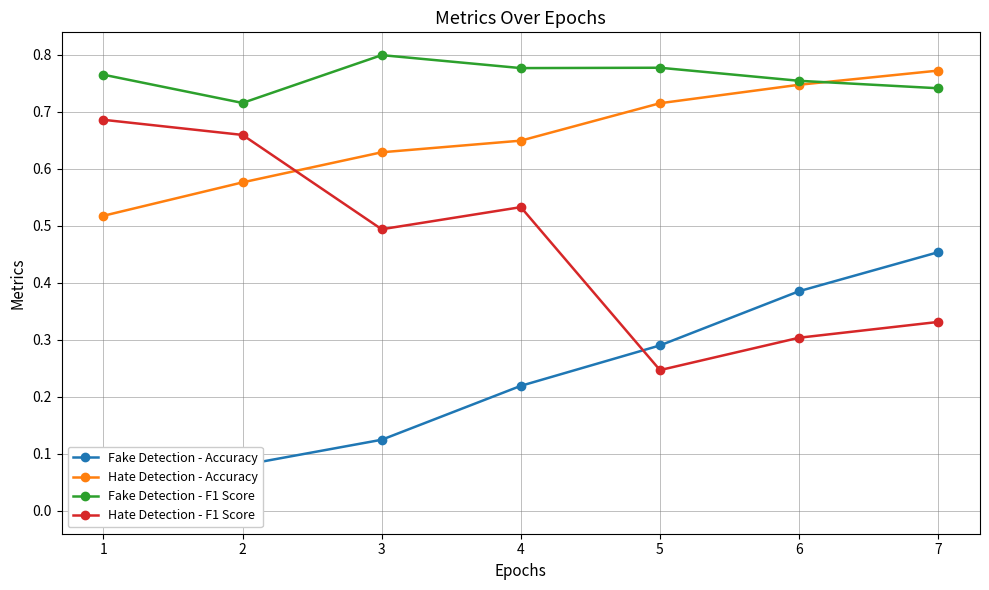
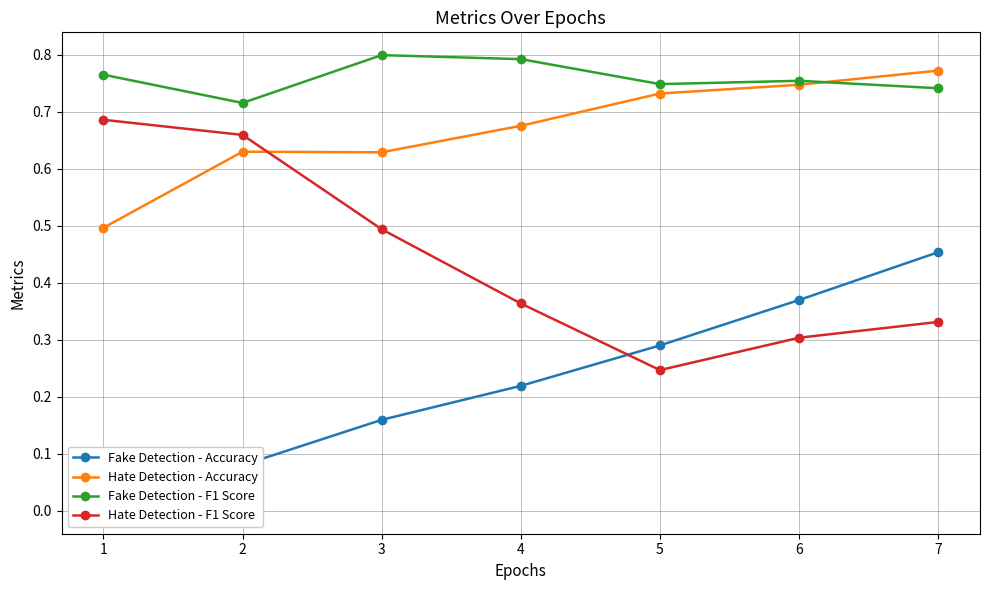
Hate Detection - Accuracy, 1: 0.52 -> 0.50
Hate Detection - Accuracy, 2: 0.58 -> 0.63
Fake Detection - Accuracy, 3: 0.12 -> 0.16
Hate Detection - Accuracy, 4: 0.65 -> 0.68
Fake Detection - F1 Score, 4: 0.78 -> 0.79
Hate Detection - F1 Score, 4: 0.53 -> 0.36
Hate Detection - Accuracy, 5: 0.72 -> 0.73
Fake Detection - F1 Score, 5: 0.78 -> 0.75
Fake Detection - Accuracy, 6: 0.39 -> 0.37
